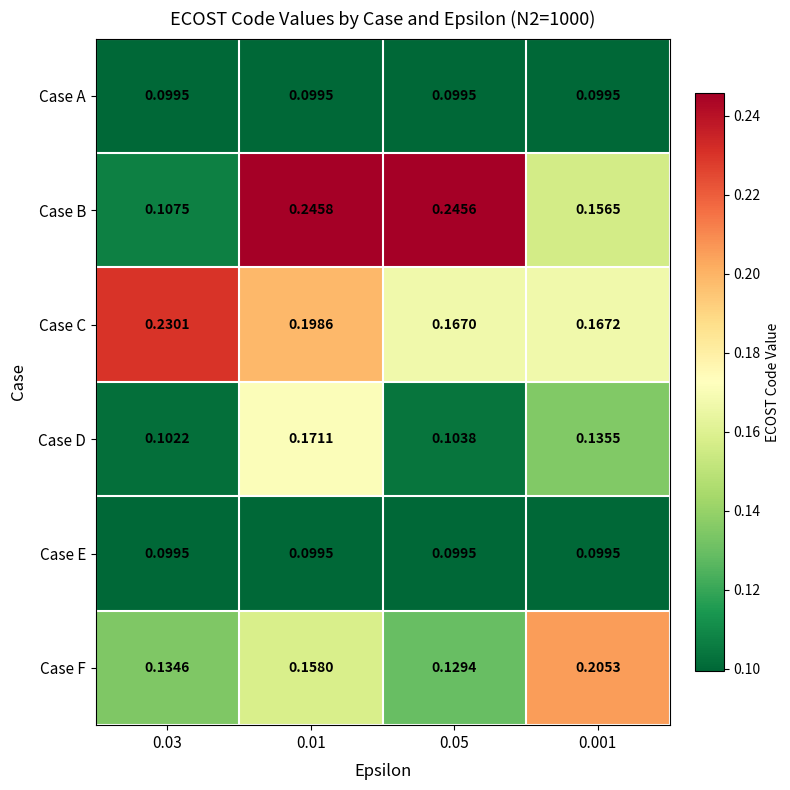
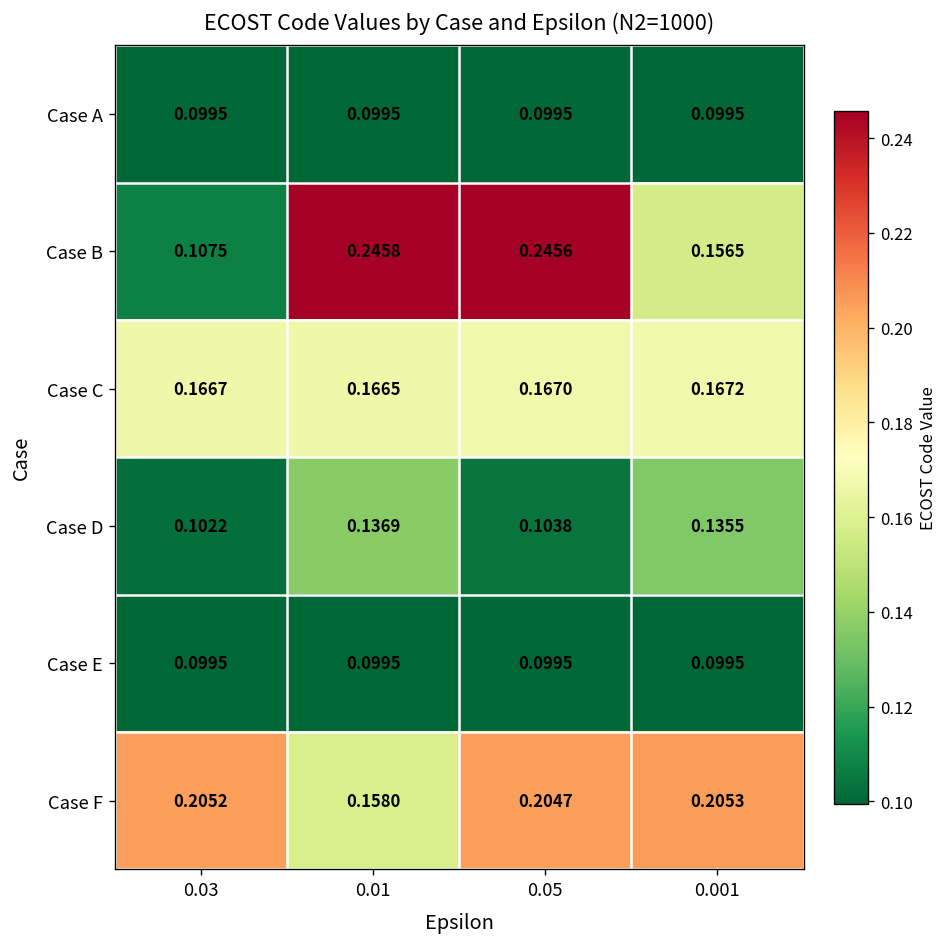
Case C, 0.03: 0.2301 -> 0.1667
Case C, 0.01: 0.1986 -> 0.1665
Case D, 0.01: 0.1711 -> 0.1369
Case F, 0.03: 0.1346 -> 0.2052
Case F, 0.05: 0.1294 -> 0.2047
